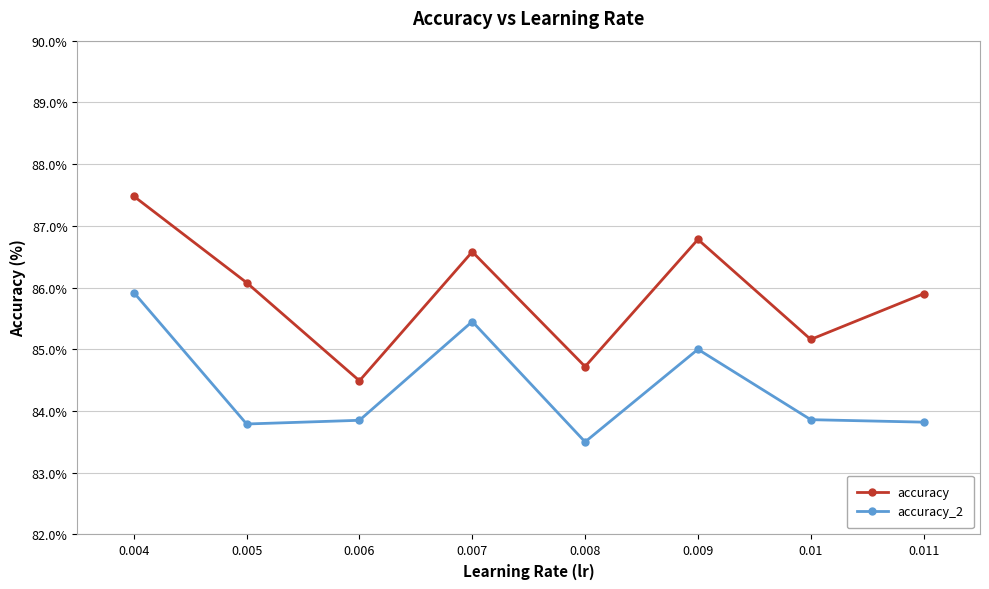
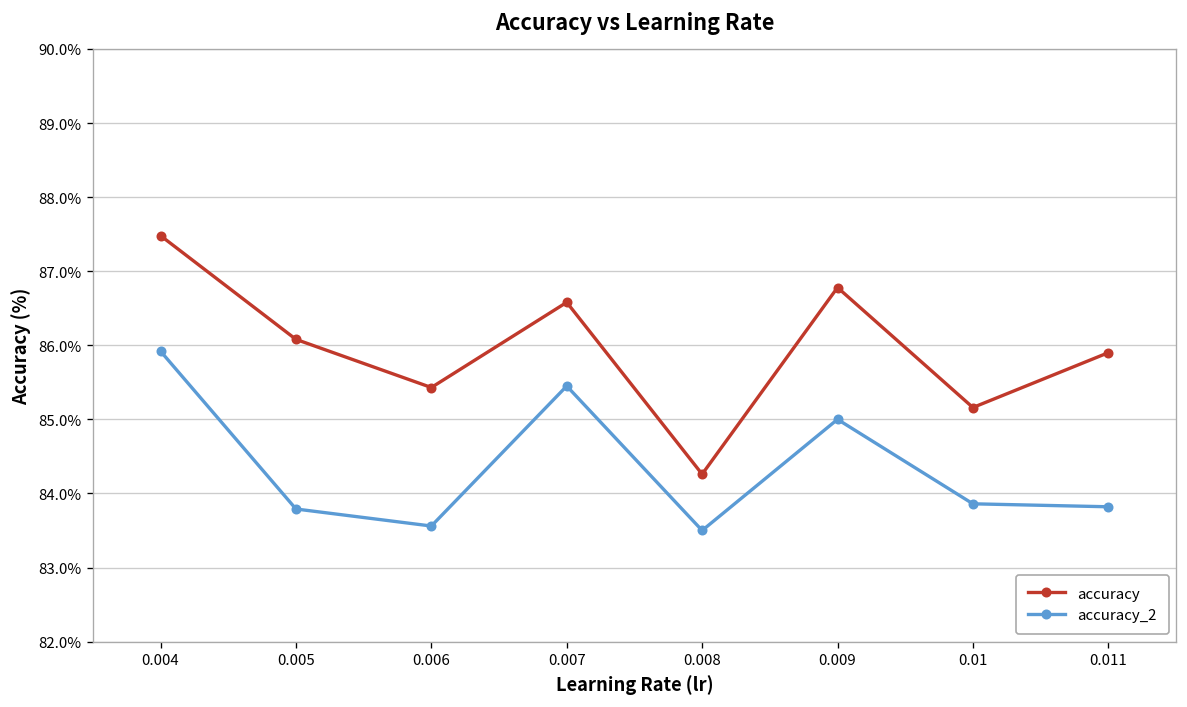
accuracy, 0.006: 84.5% -> 85.4%
accuracy_2, 0.006: 83.9% -> 83.6%
accuracy, 0.008: 84.7% -> 84.3%
